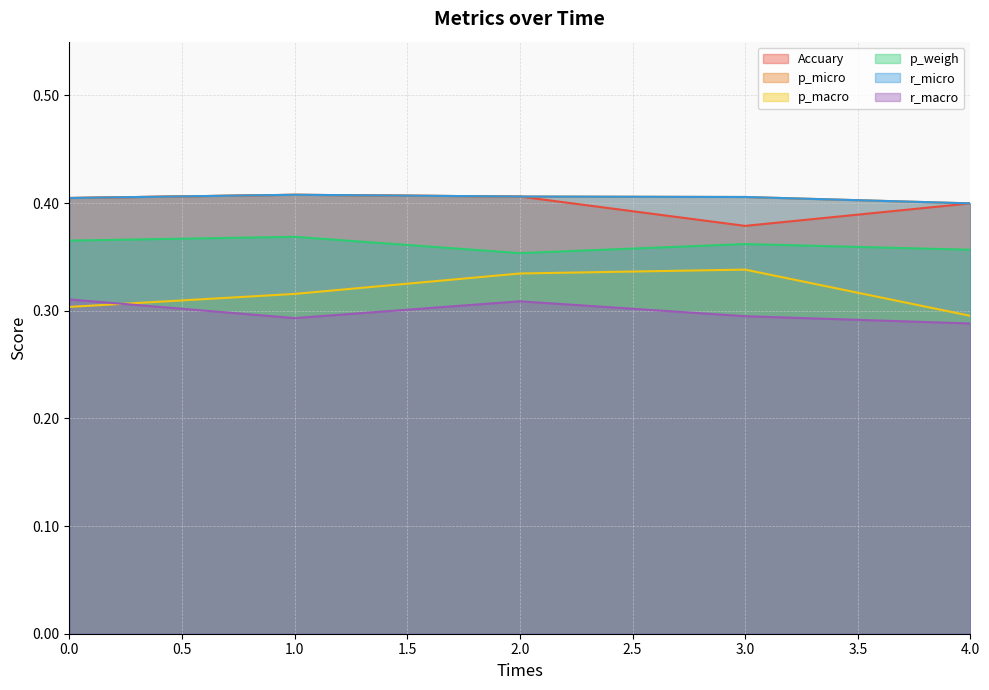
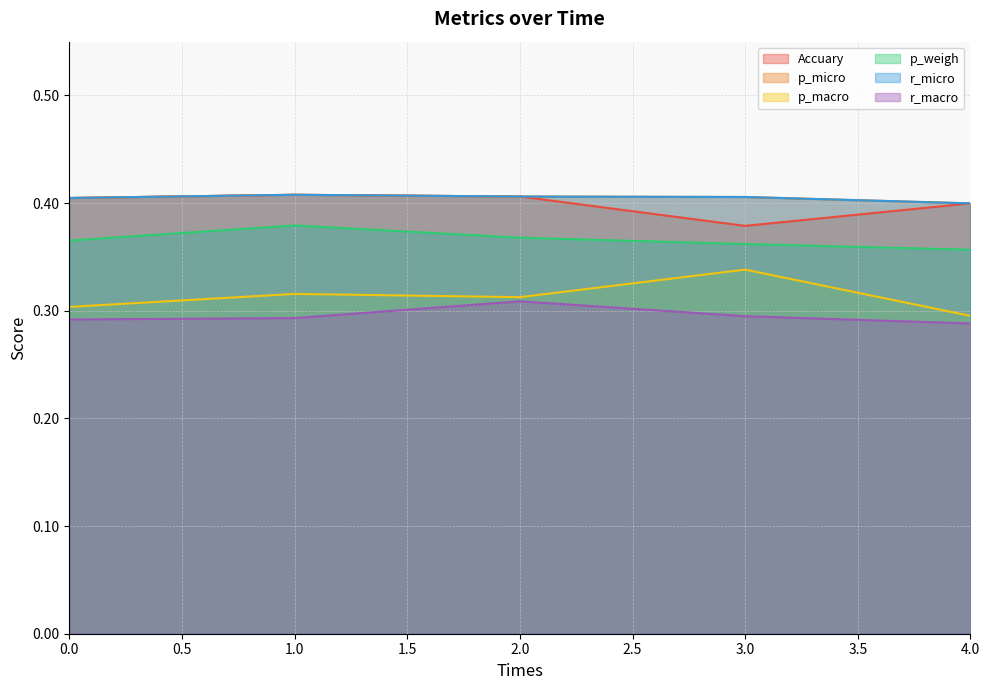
r_macro, 0.0: 0.311 -> 0.292
p_weigh, 1.0: 0.369 -> 0.379
p_macro, 2.0: 0.335 -> 0.313
p_weigh, 2.0: 0.354 -> 0.368
